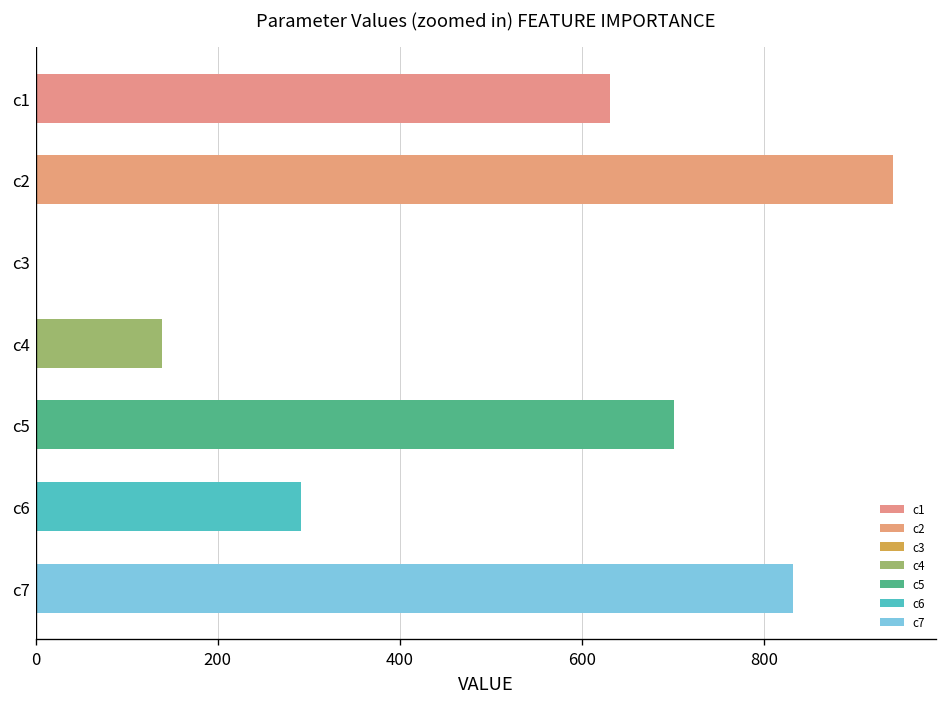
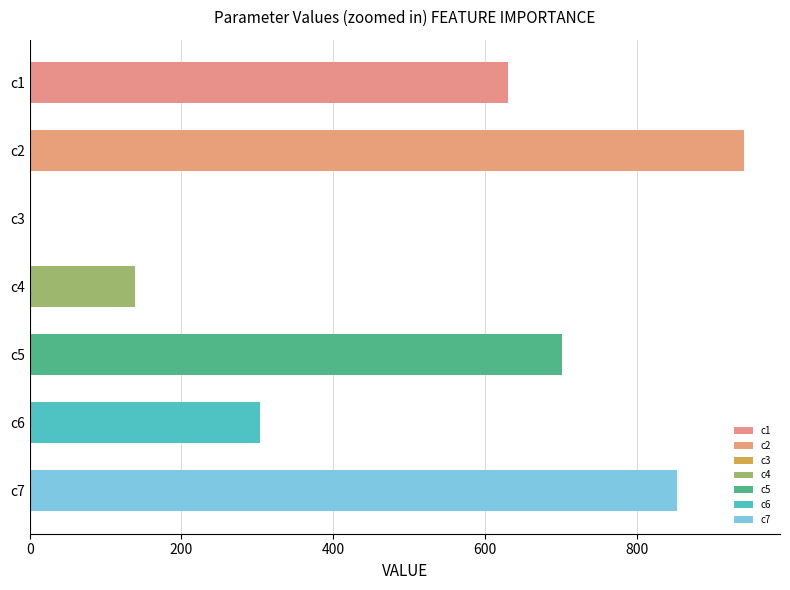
c6: 290 -> 300
c7: 830 -> 850
